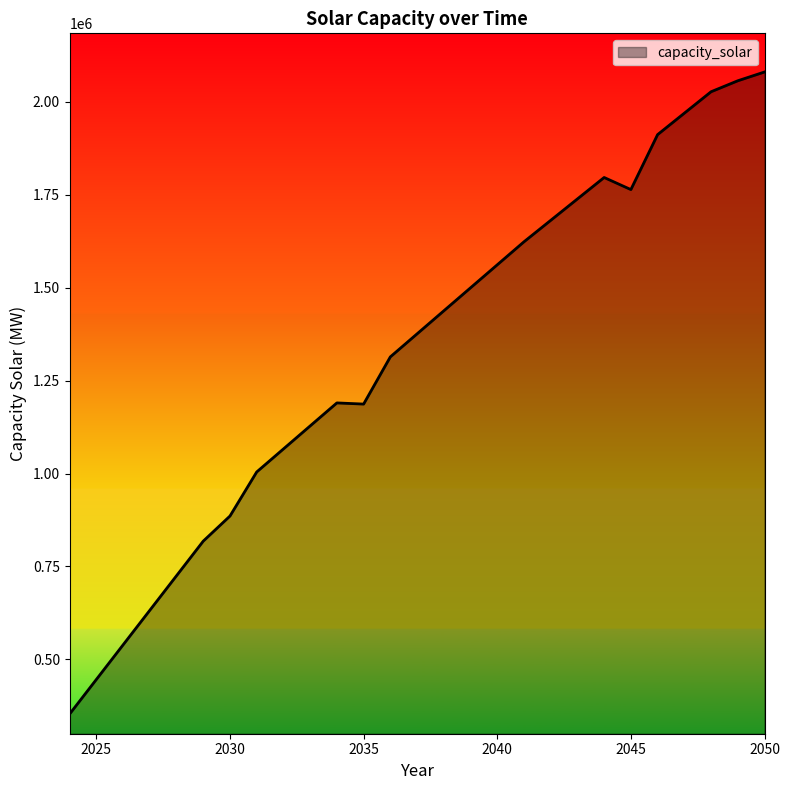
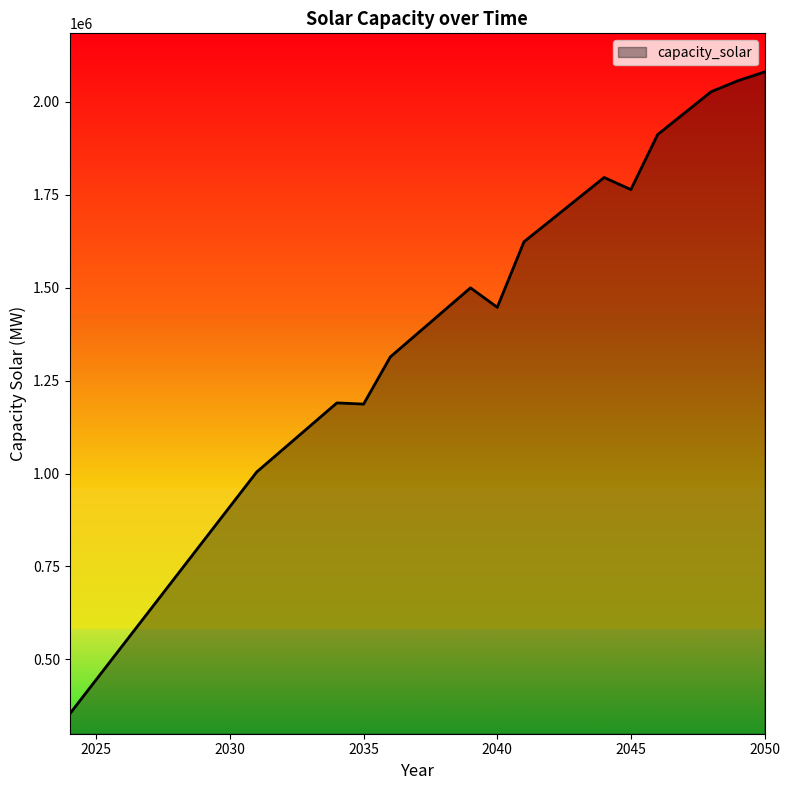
2030: 890000 -> 910000
2040: 1560000 -> 1450000
